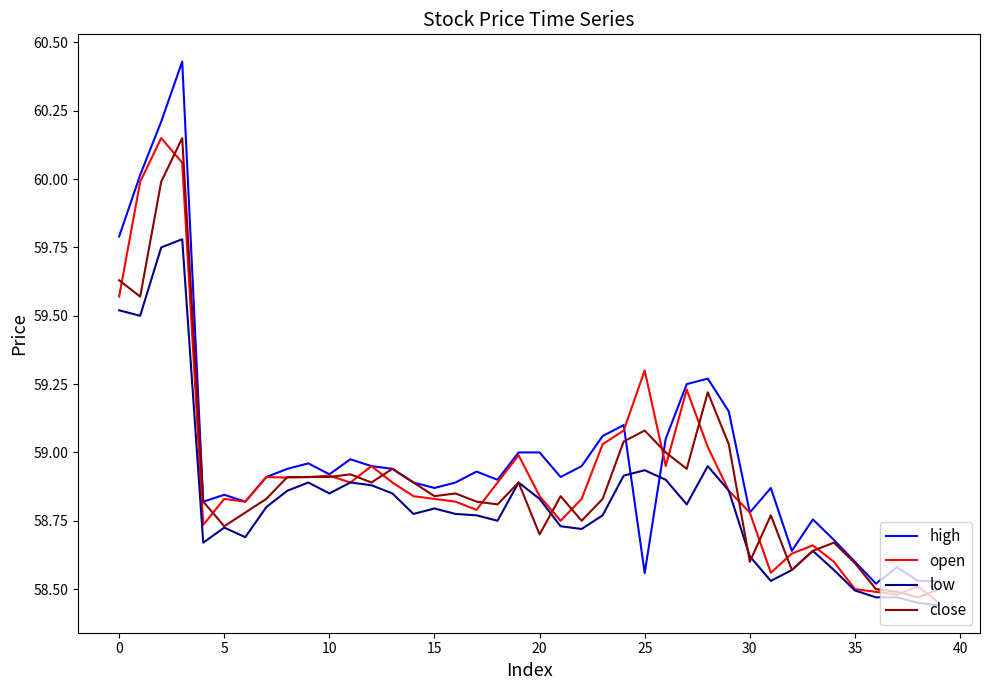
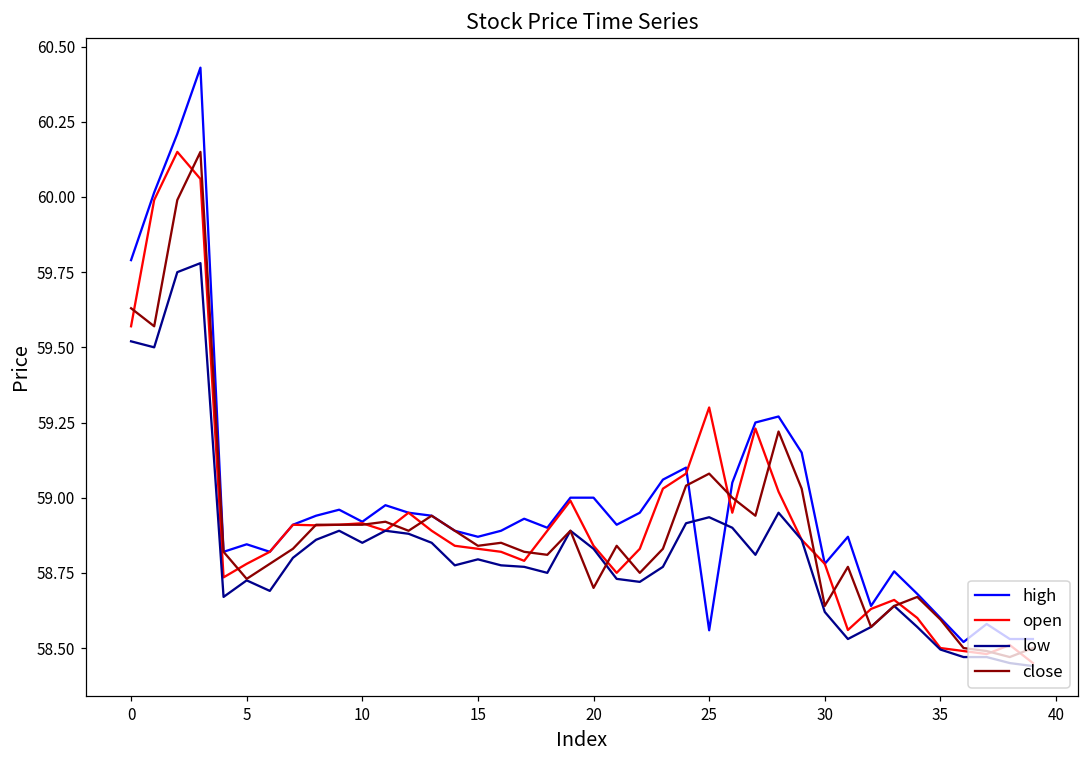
open, 5: 58.83 -> 58.78
close, 30: 58.60 -> 58.64
